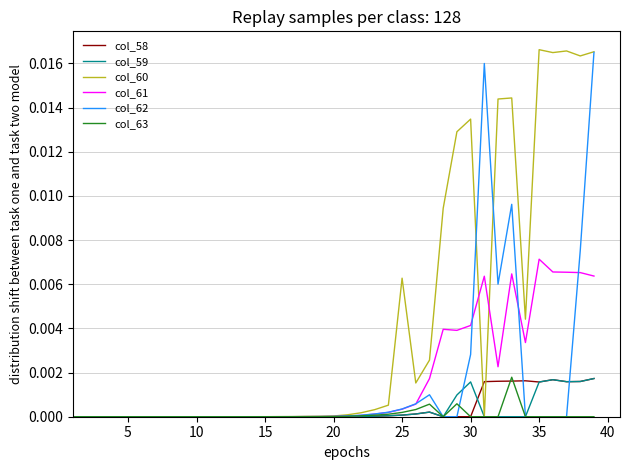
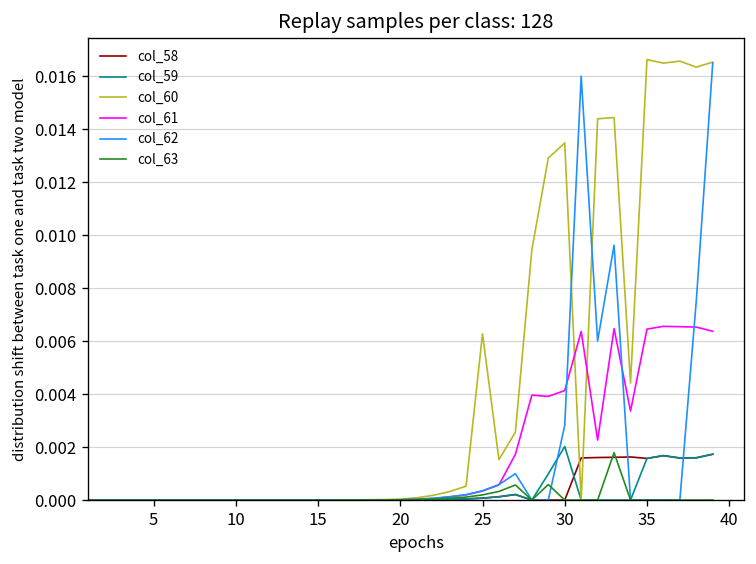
col_59, 30: 0.0016 -> 0.0020
col_61, 35: 0.0071 -> 0.0065
